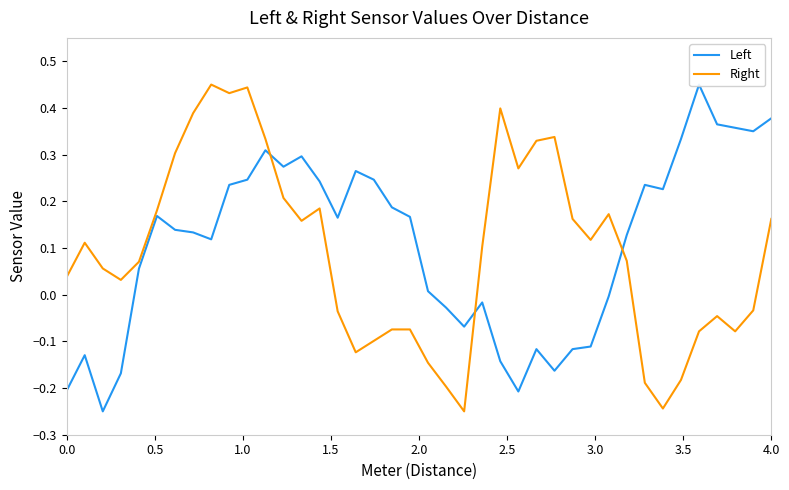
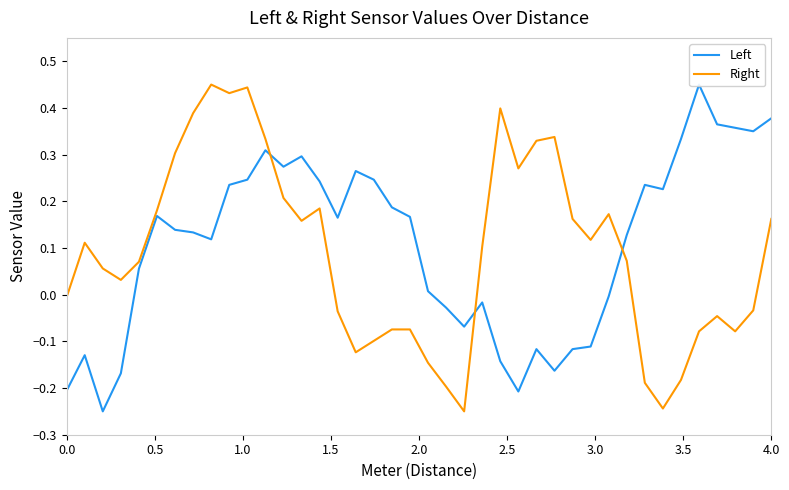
Right, 0.0: 0.04 -> -0.01
